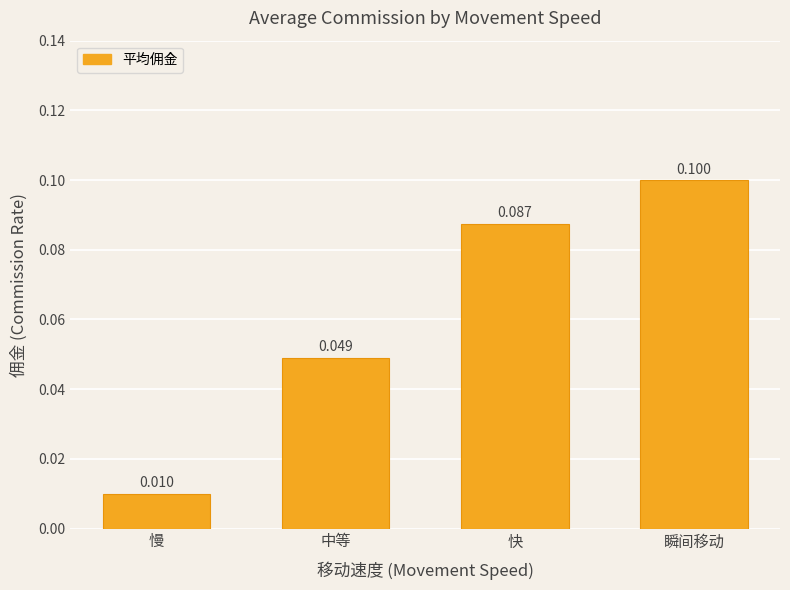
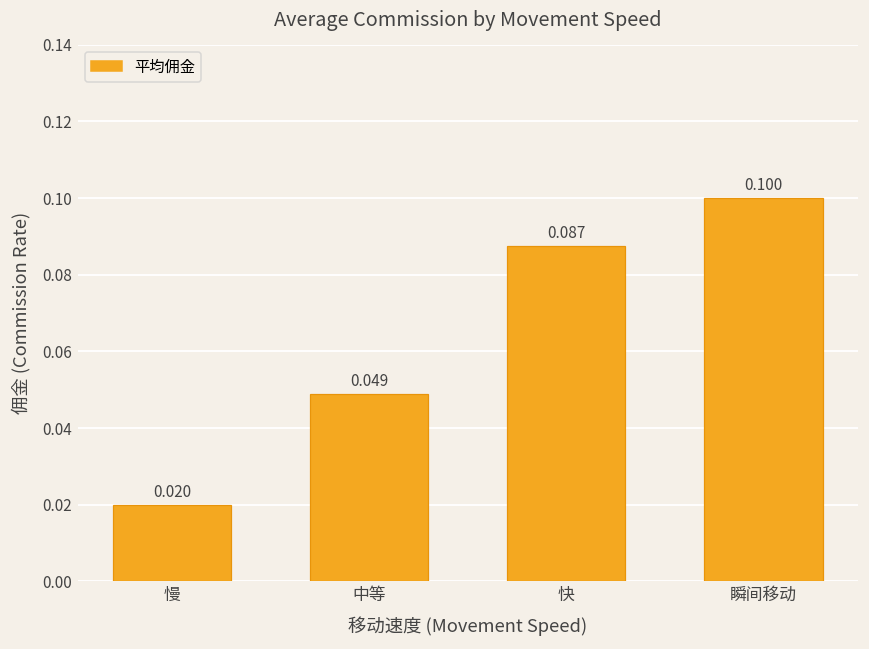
慢: 0.010 -> 0.020
